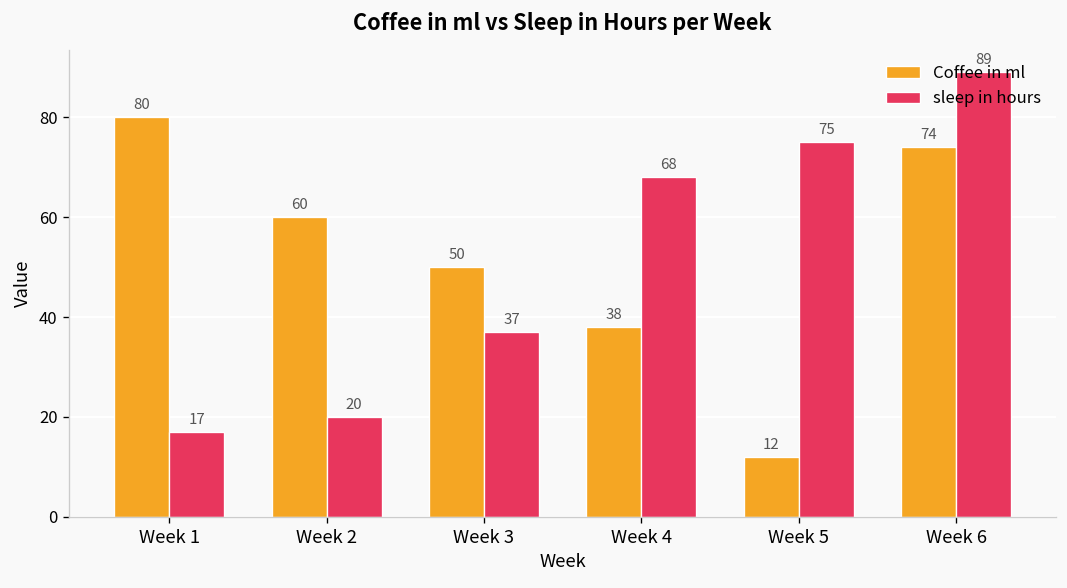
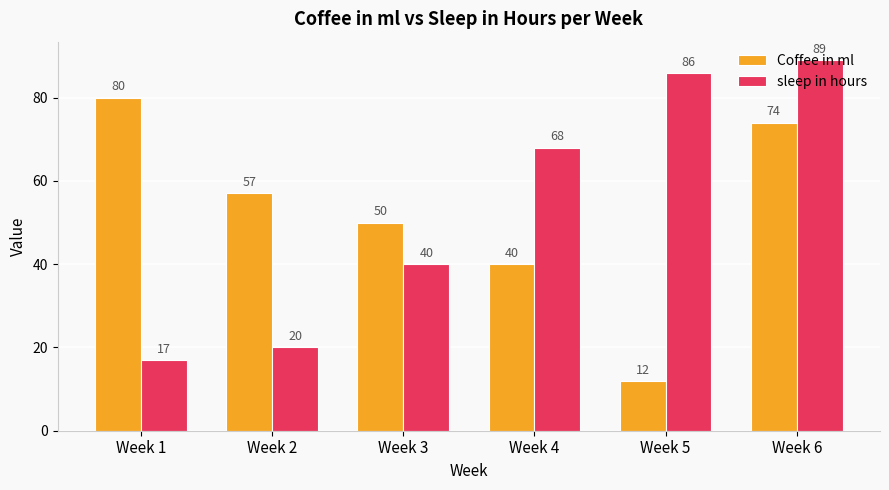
Coffee in ml, Week 2: 60 -> 57
sleep in hours, Week 3: 37 -> 40
Coffee in ml, Week 4: 38 -> 40
sleep in hours, Week 5: 75 -> 86
